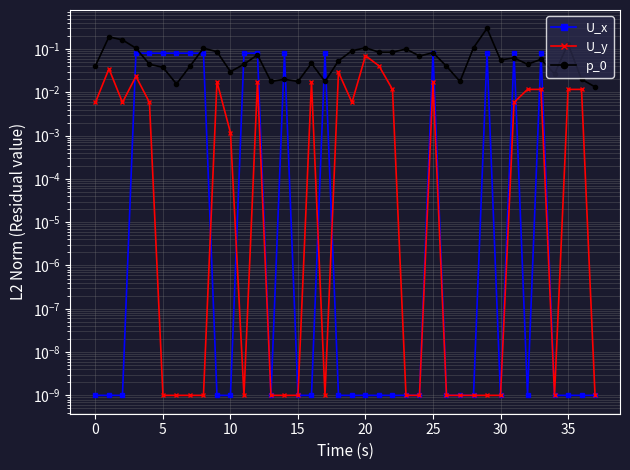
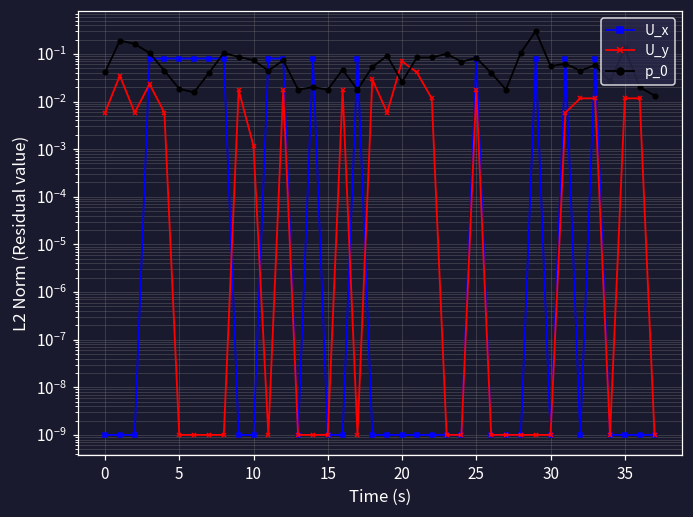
p_0, 5: 0.04 -> 0.018
p_0, 10: 0.03 -> 0.07
p_0, 20: 0.11 -> 0.03
